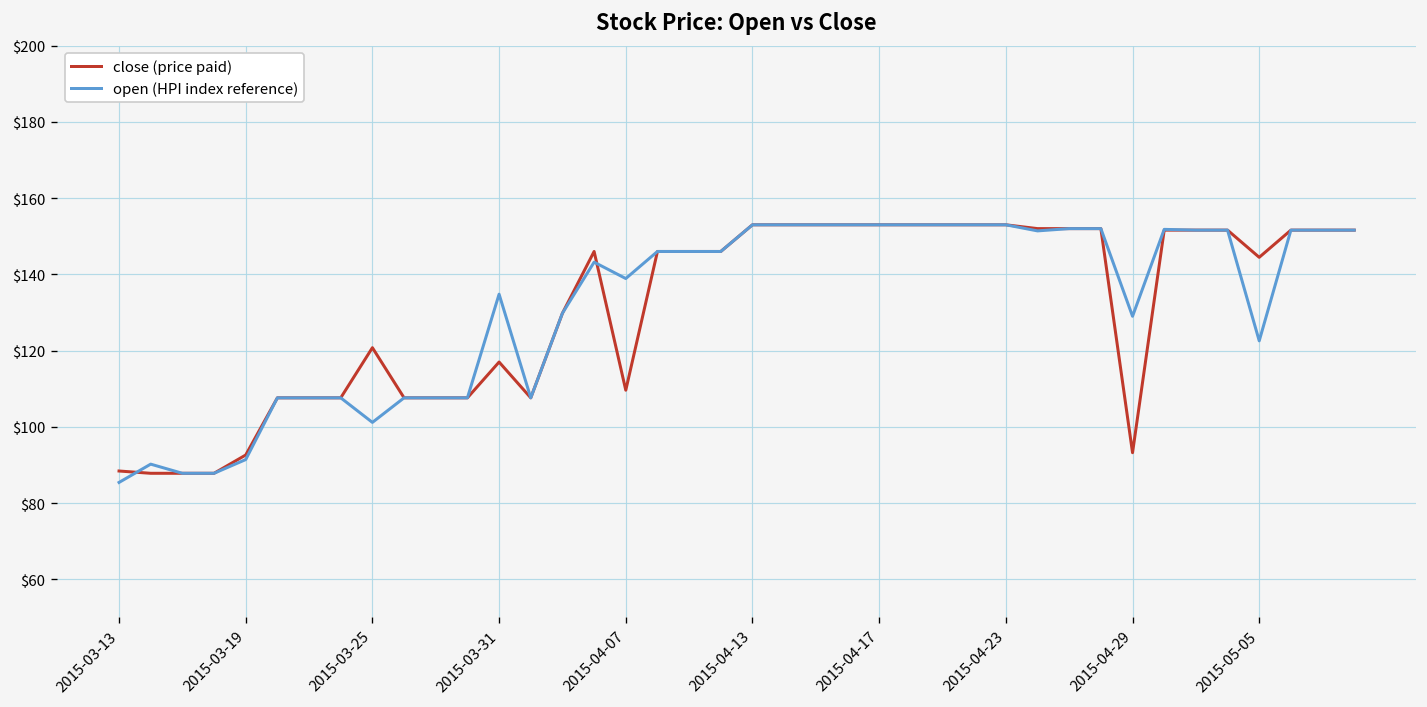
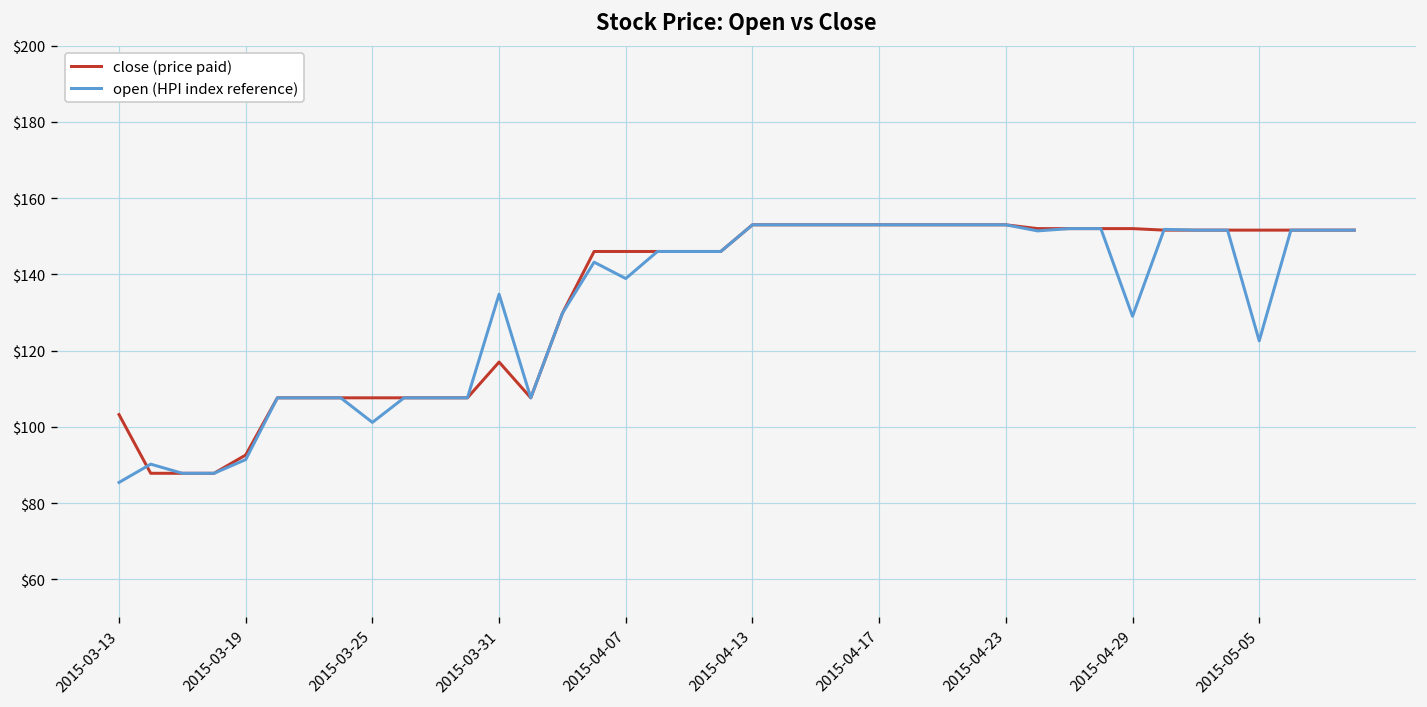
close (price paid), 2015-03-13: $88 -> $103
close (price paid), 2015-03-25: $121 -> $108
close (price paid), 2015-04-07: $110 -> $146
close (price paid), 2015-04-29: $93 -> $152
close (price paid), 2015-05-05: $144 -> $152
